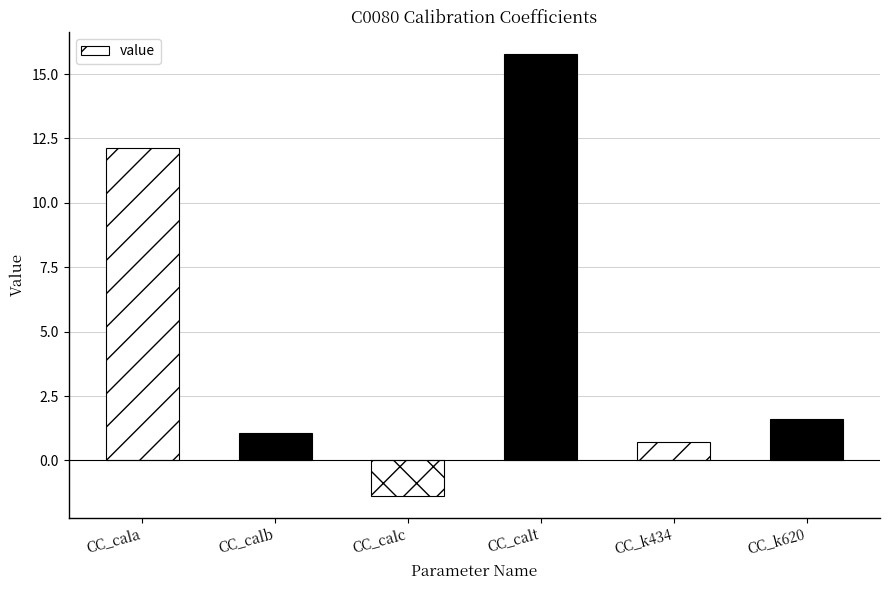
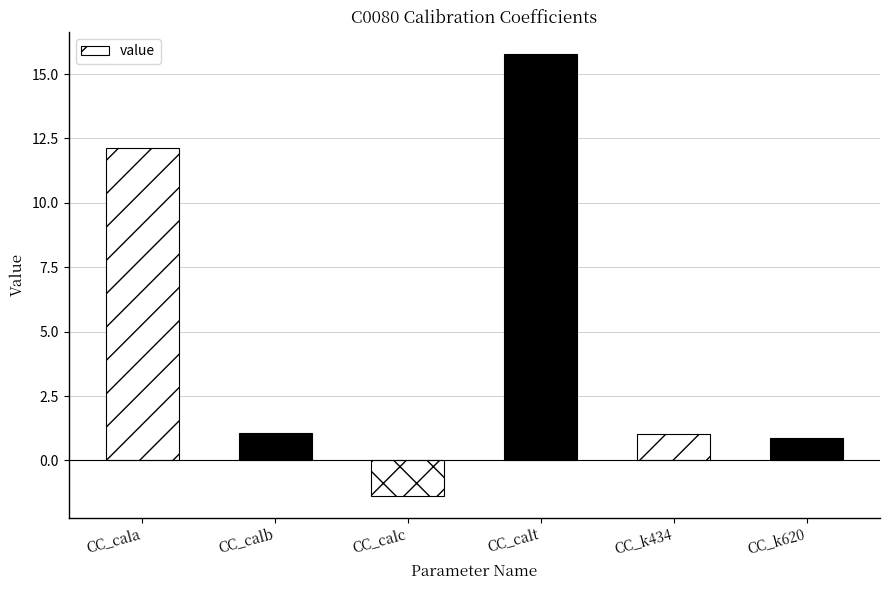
CC_k434: 0.7 -> 1.0
CC_k620: 1.6 -> 0.9
